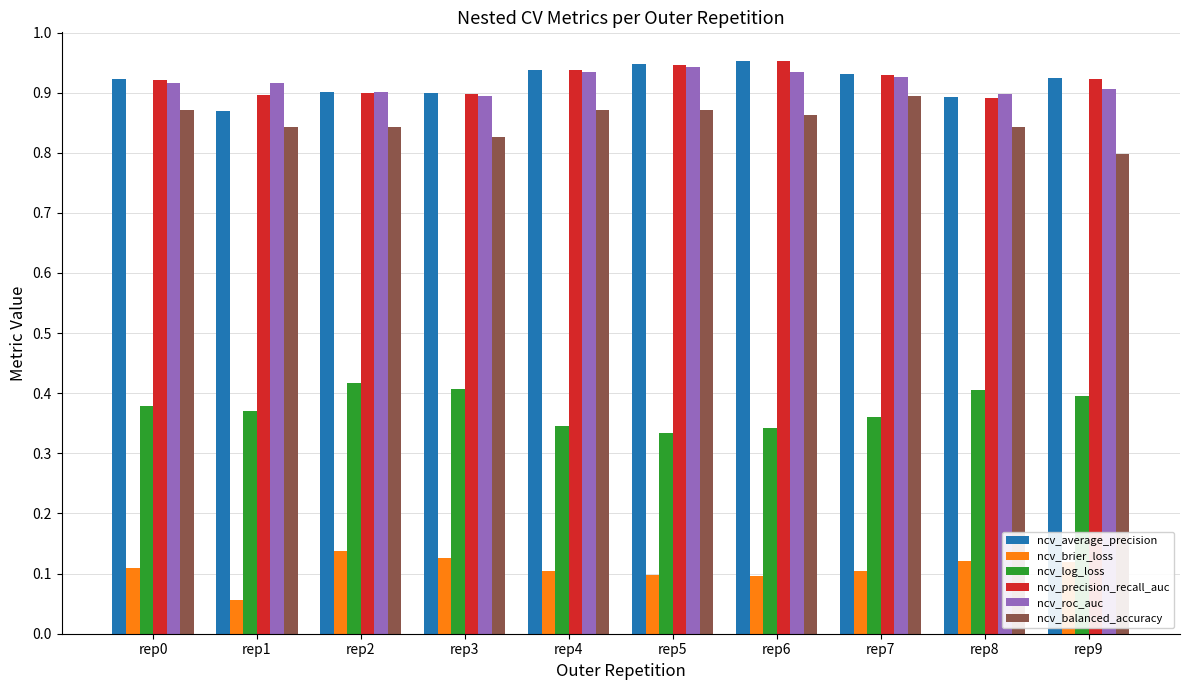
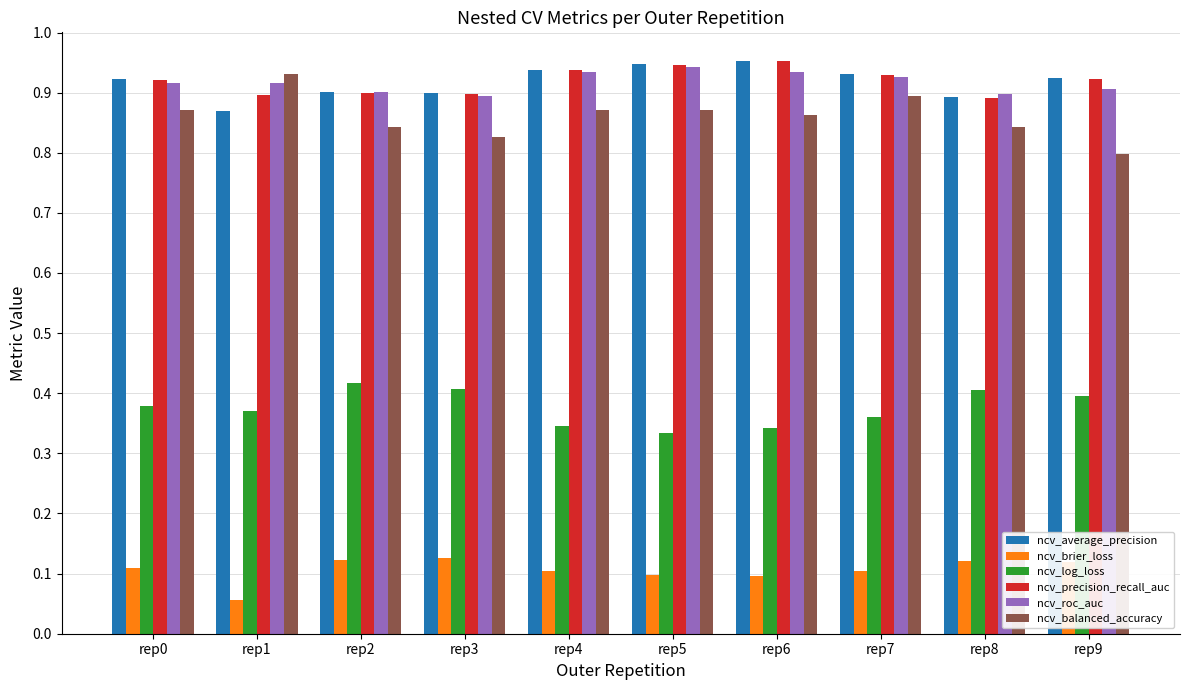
ncv_balanced_accuracy, rep1: 0.84 -> 0.93
ncv_brier_loss, rep2: 0.14 -> 0.12
